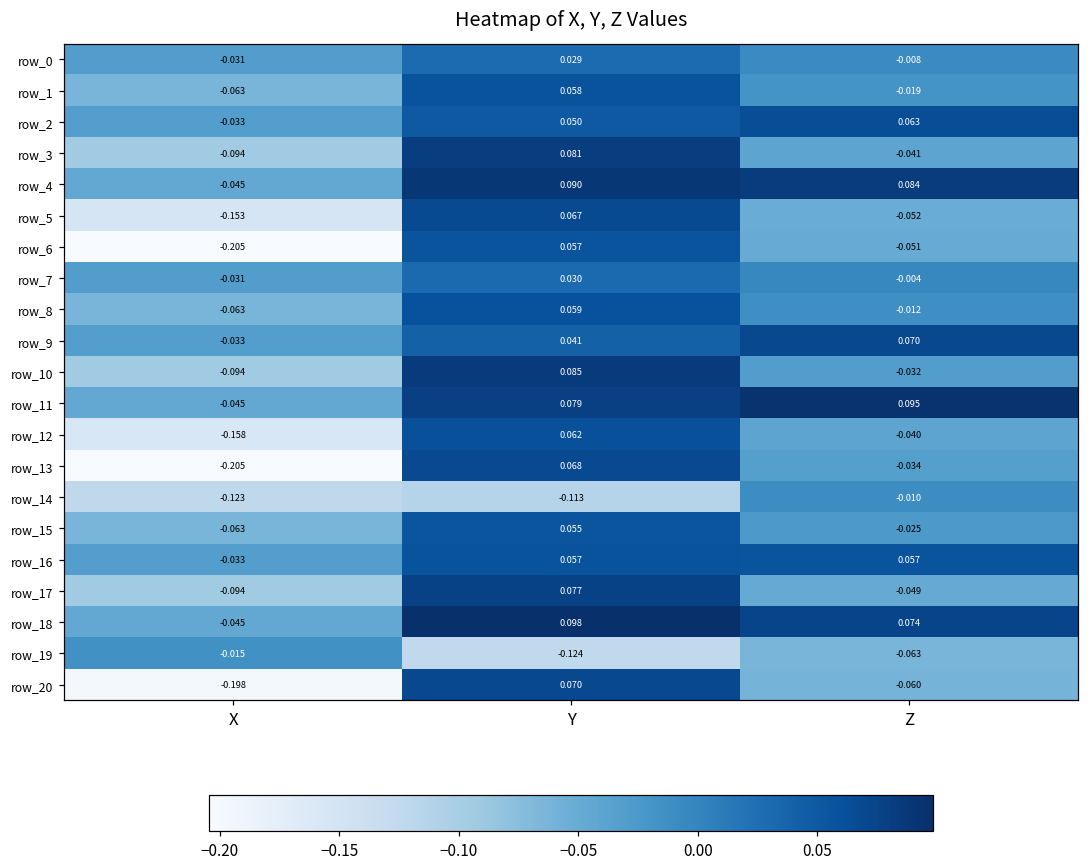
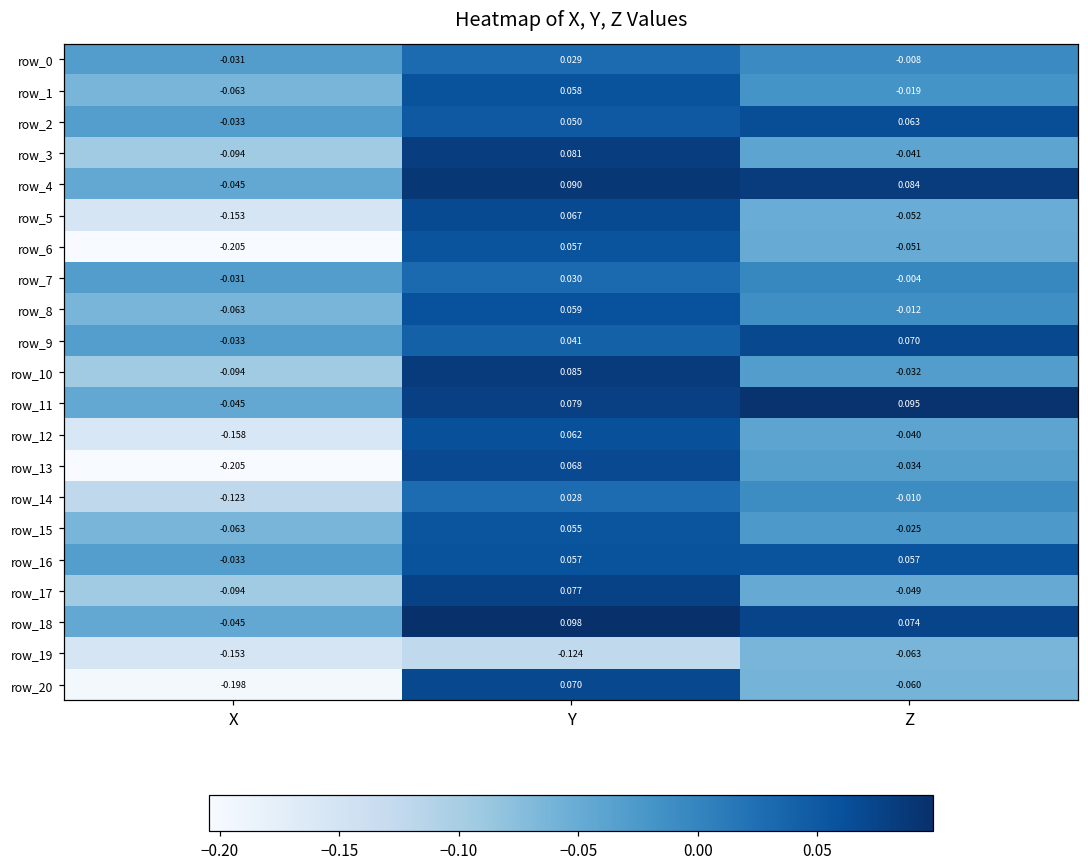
row_14, Y: -0.113 -> 0.028
row_19, X: -0.015 -> -0.153
